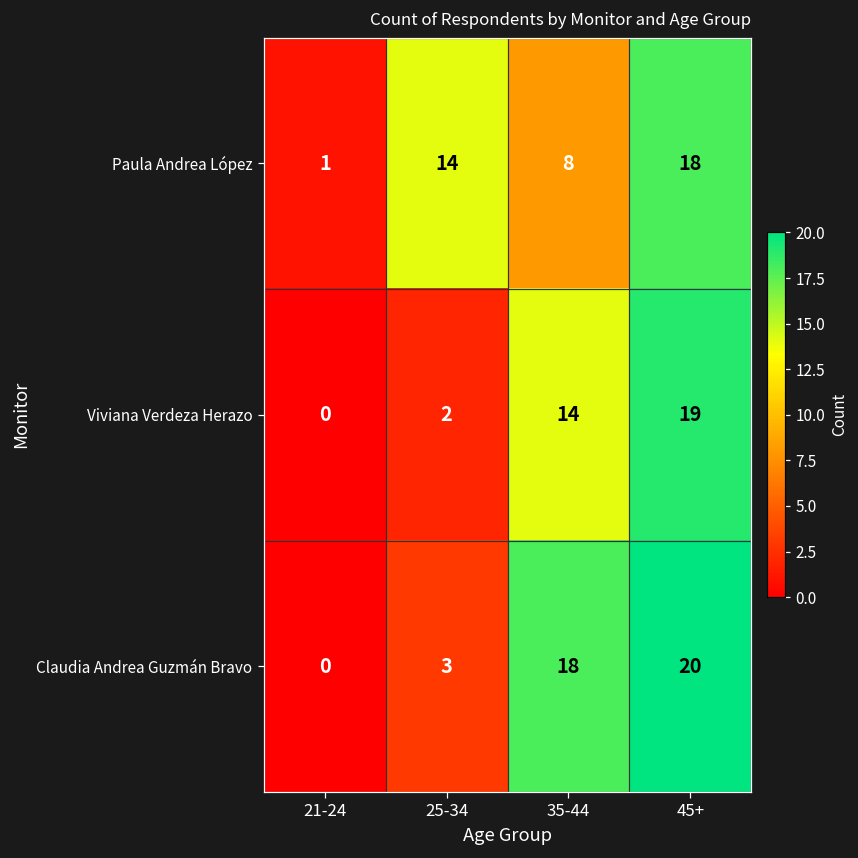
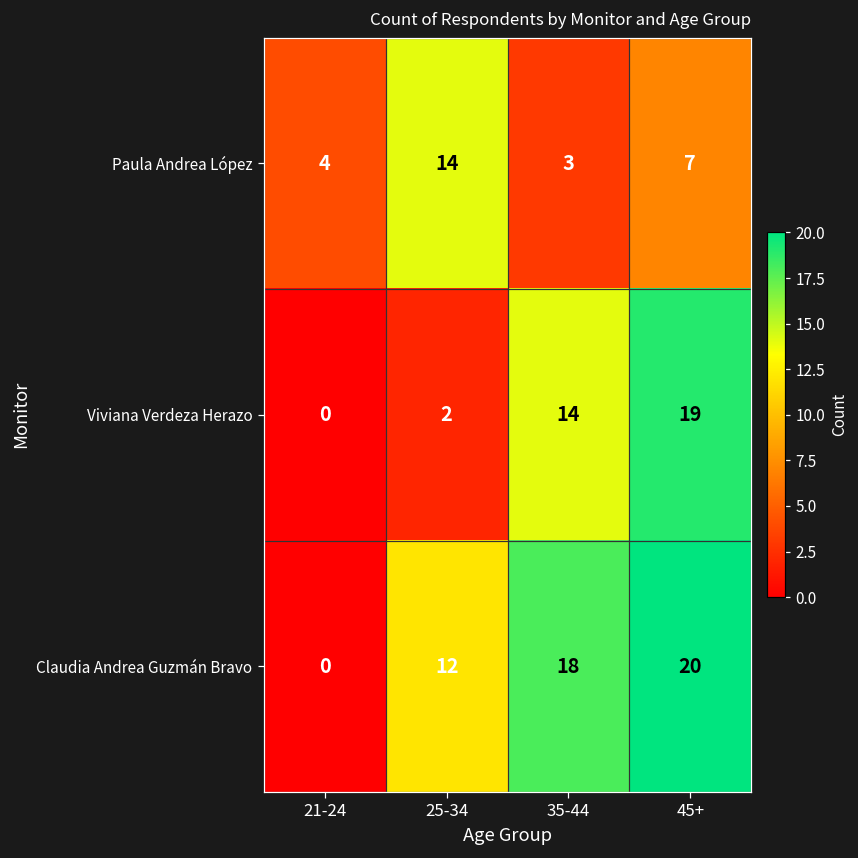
Paula Andrea López, 21-24: 1 -> 4
Paula Andrea López, 35-44: 8 -> 3
Paula Andrea López, 45+: 18 -> 7
Claudia Andrea Guzmán Bravo, 25-34: 3 -> 12
